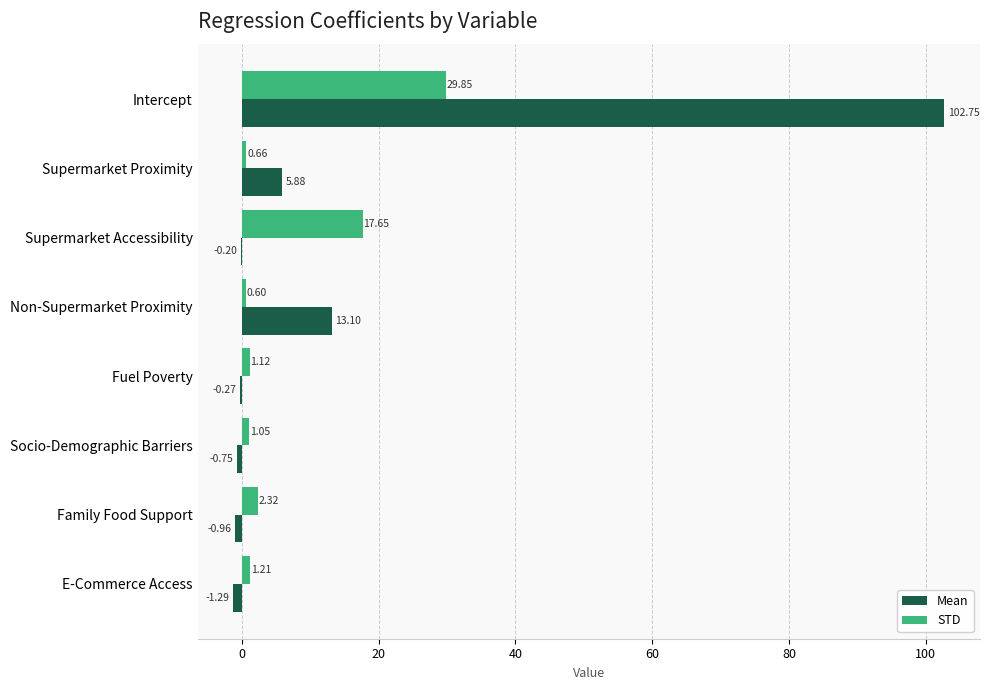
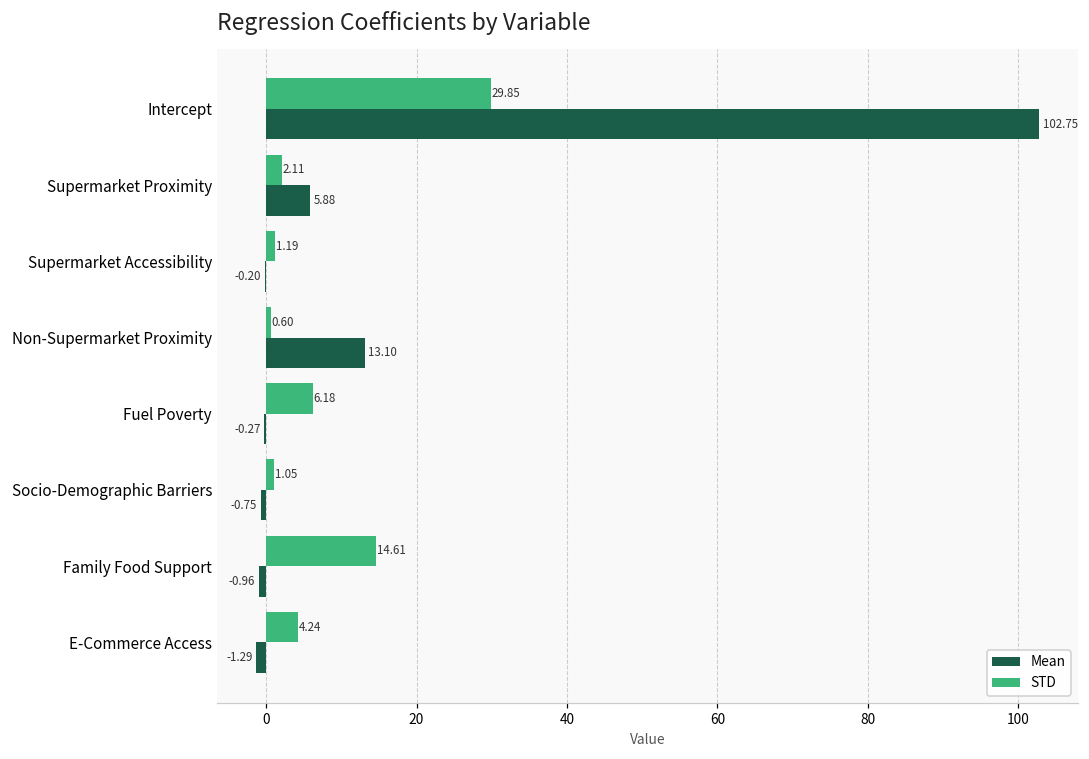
STD, Supermarket Proximity: 0.66 -> 2.11
STD, Supermarket Accessibility: 17.65 -> 1.19
STD, Fuel Poverty: 1.12 -> 6.18
STD, Family Food Support: 2.32 -> 14.61
STD, E-Commerce Access: 1.21 -> 4.24
